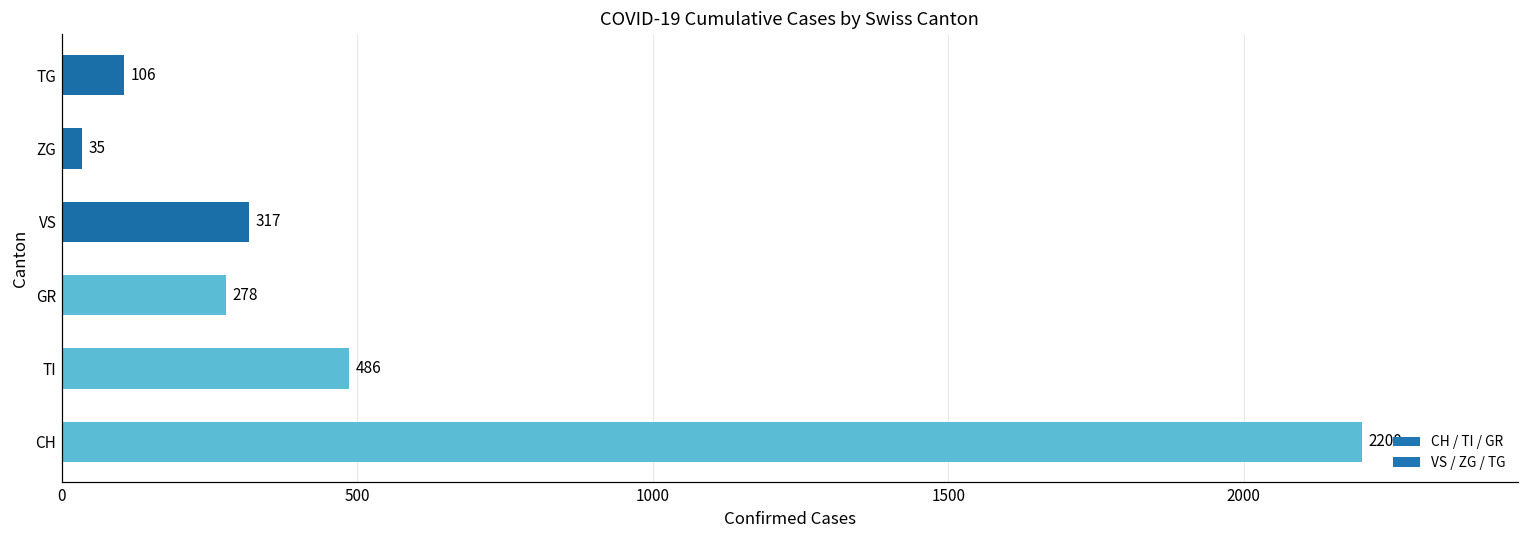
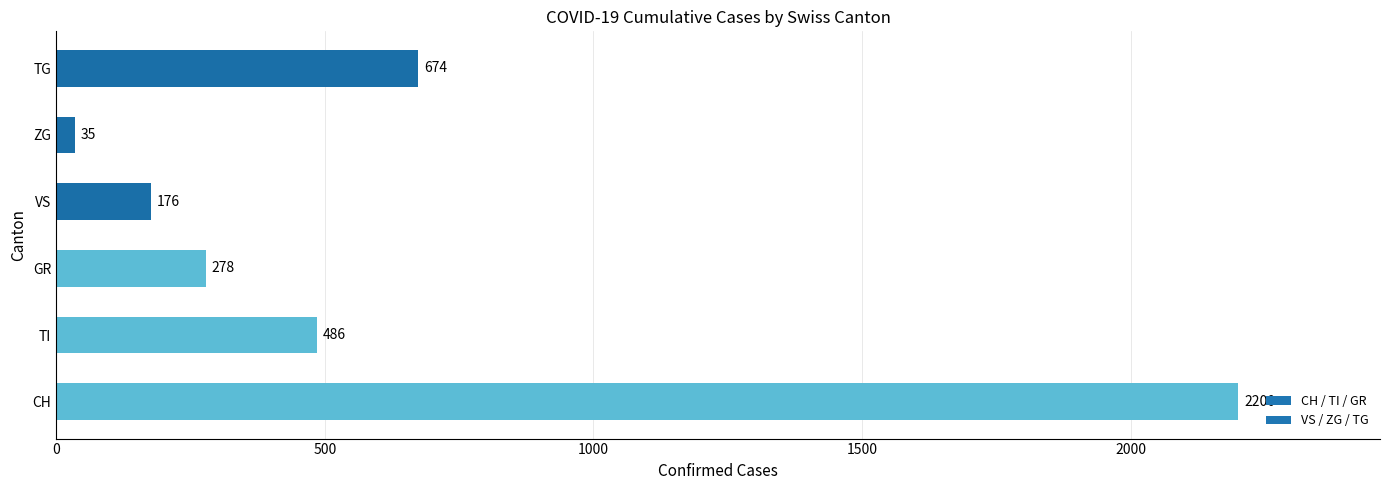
TG: 106 -> 674
VS: 317 -> 176
